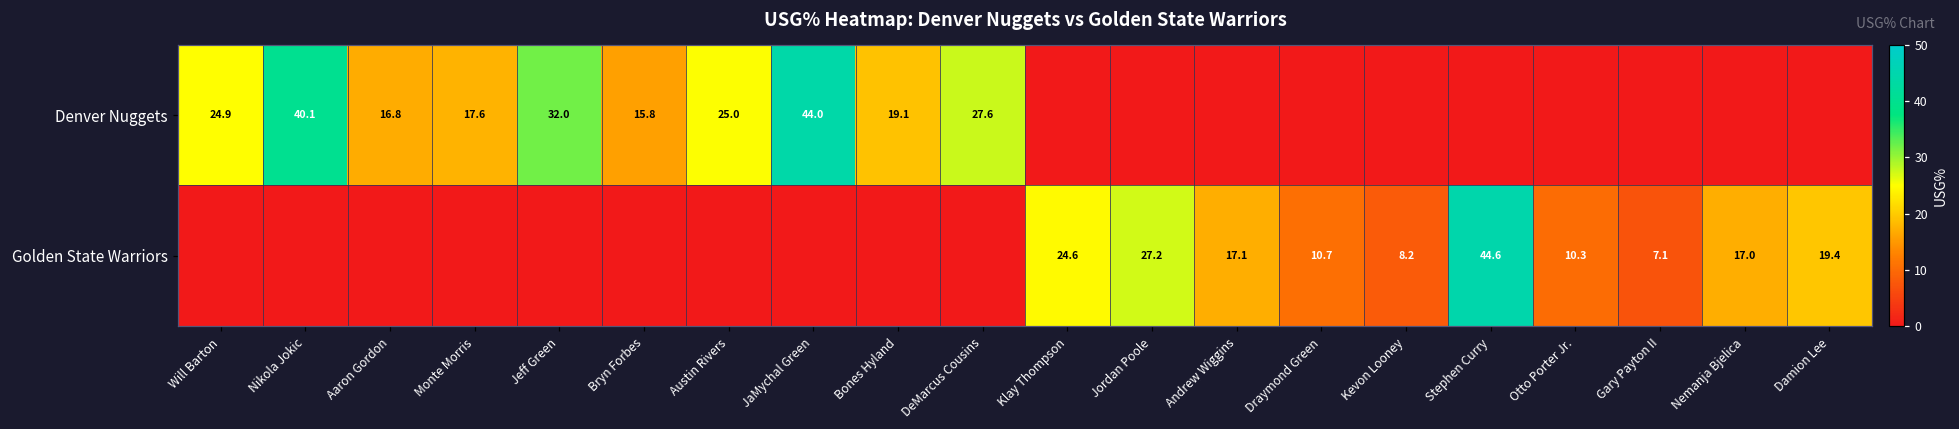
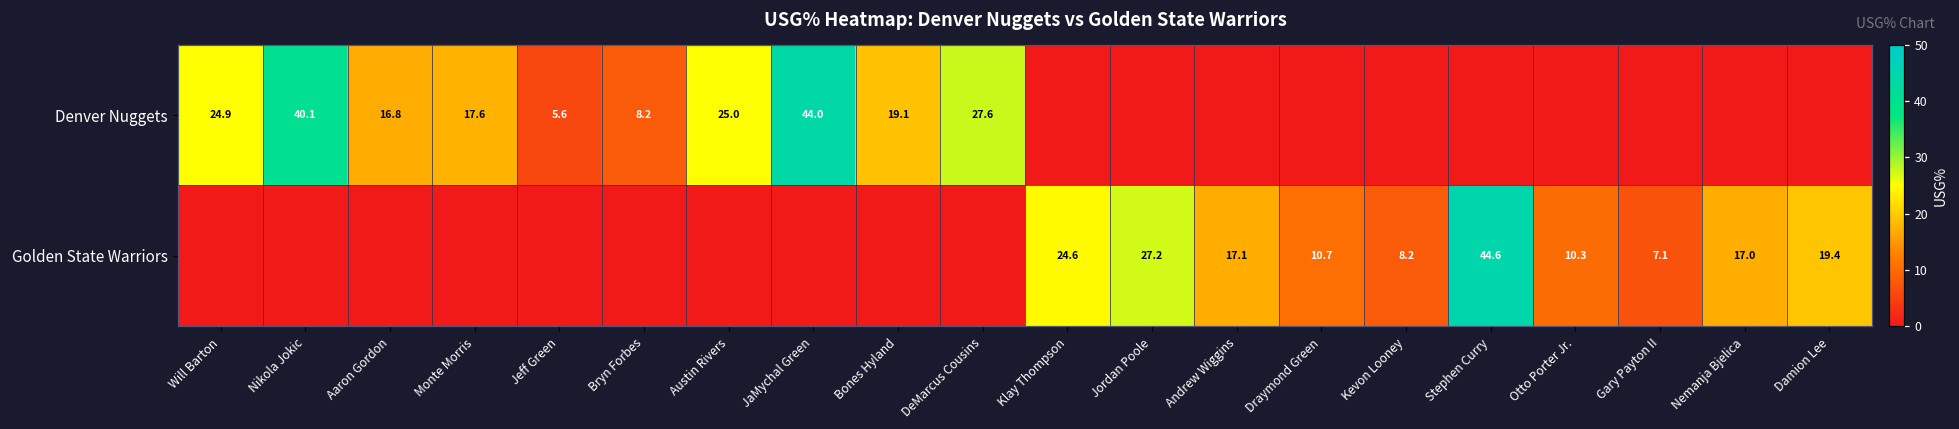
Denver Nuggets, Jeff Green: 32.0 -> 5.6
Denver Nuggets, Bryn Forbes: 15.8 -> 8.2
